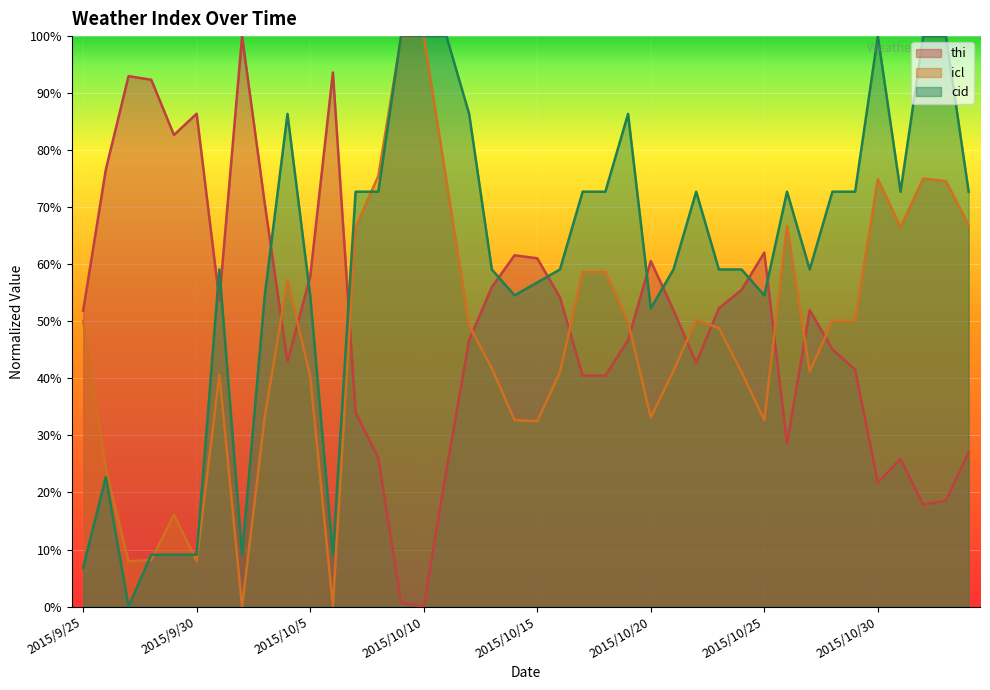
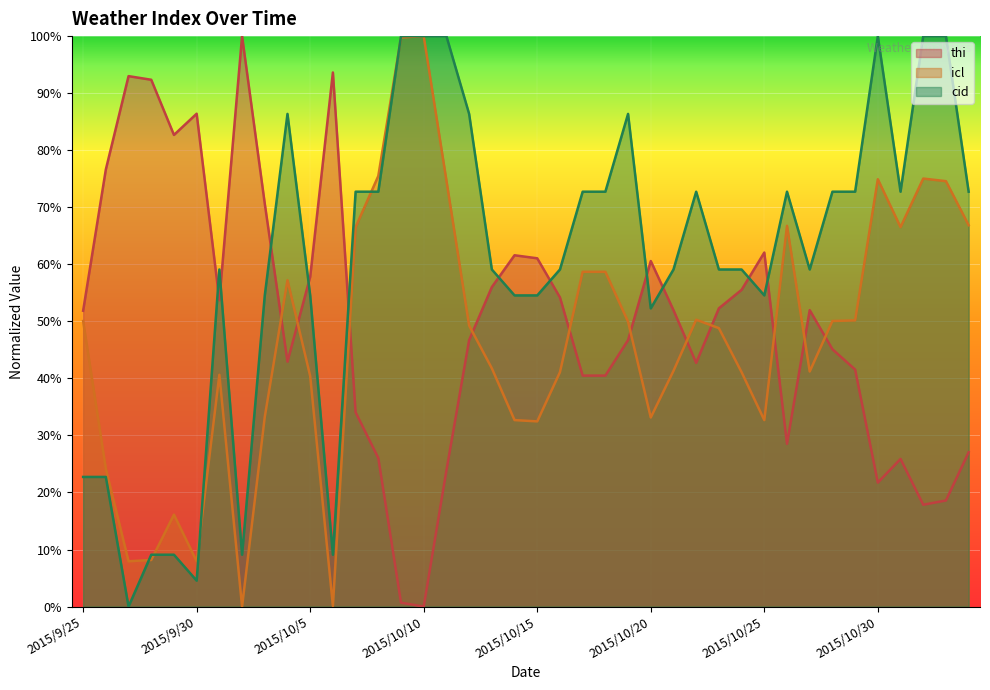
cid, 2015/9/25: 7% -> 23%
cid, 2015/9/30: 9% -> 5%
cid, 2015/10/15: 57% -> 55%
